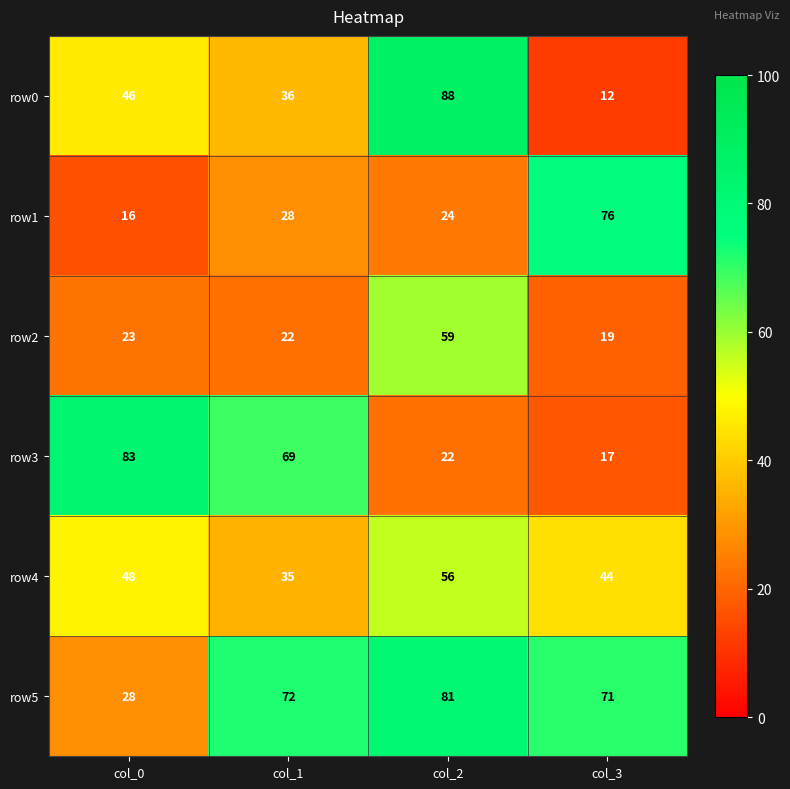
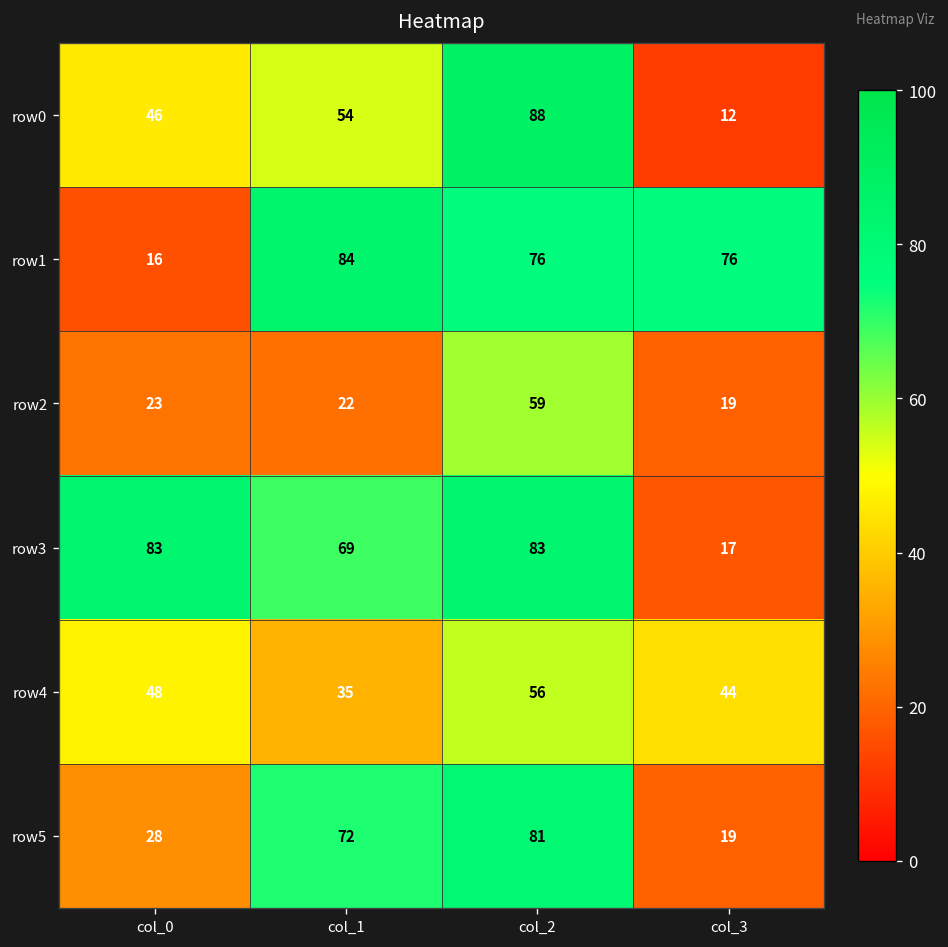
row0, col_1: 36 -> 54
row1, col_1: 28 -> 84
row1, col_2: 24 -> 76
row3, col_2: 22 -> 83
row5, col_3: 71 -> 19
